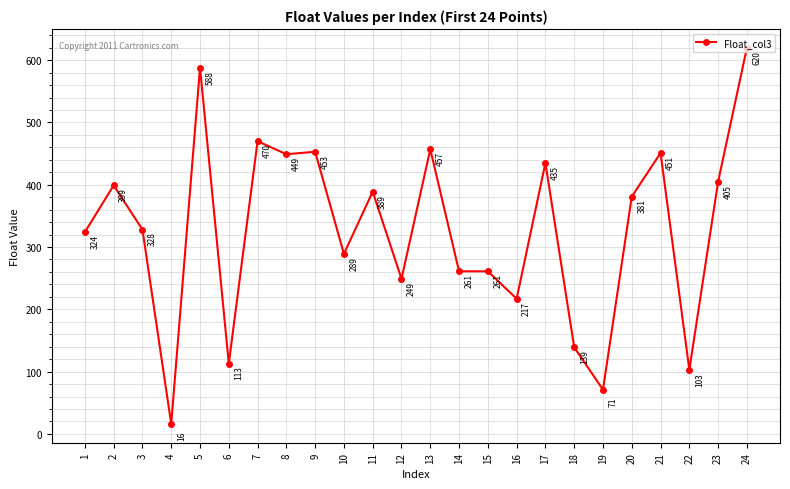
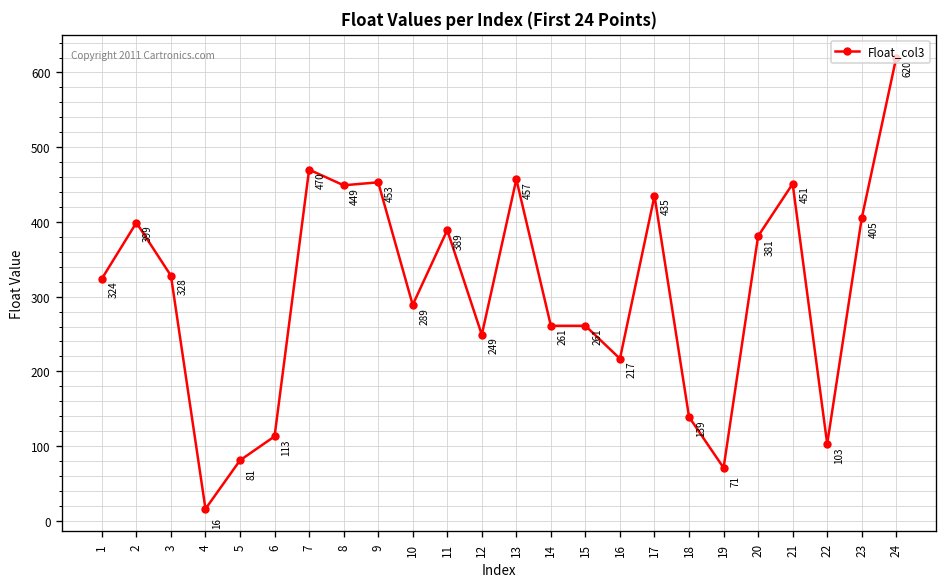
5: 588 -> 81
